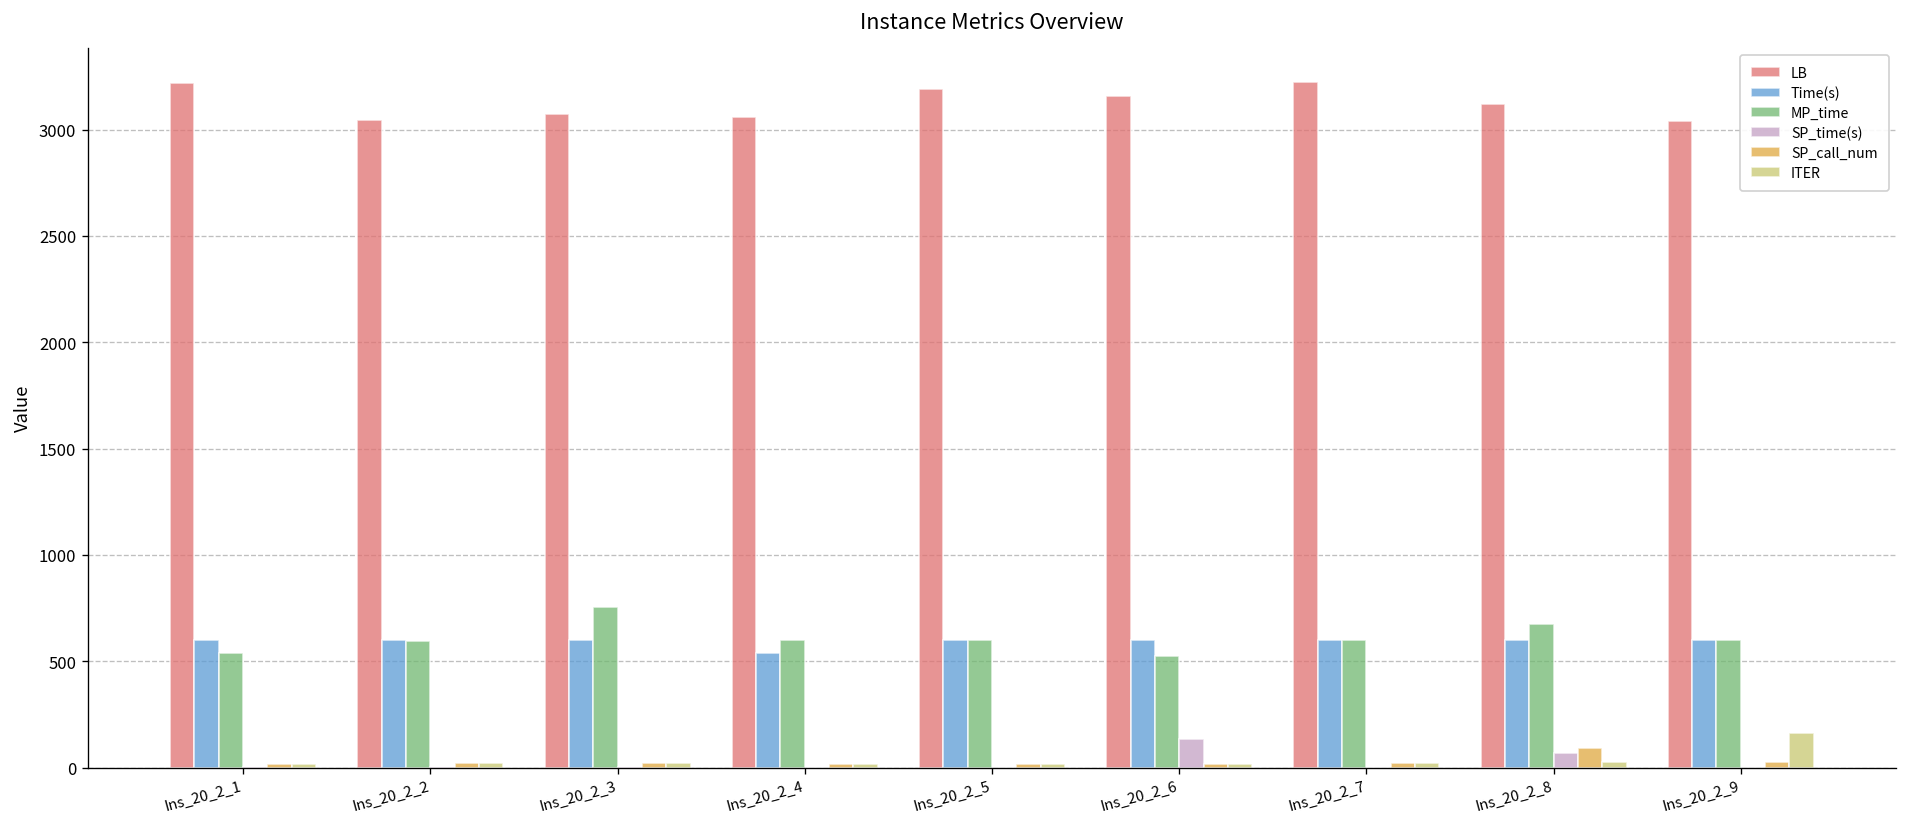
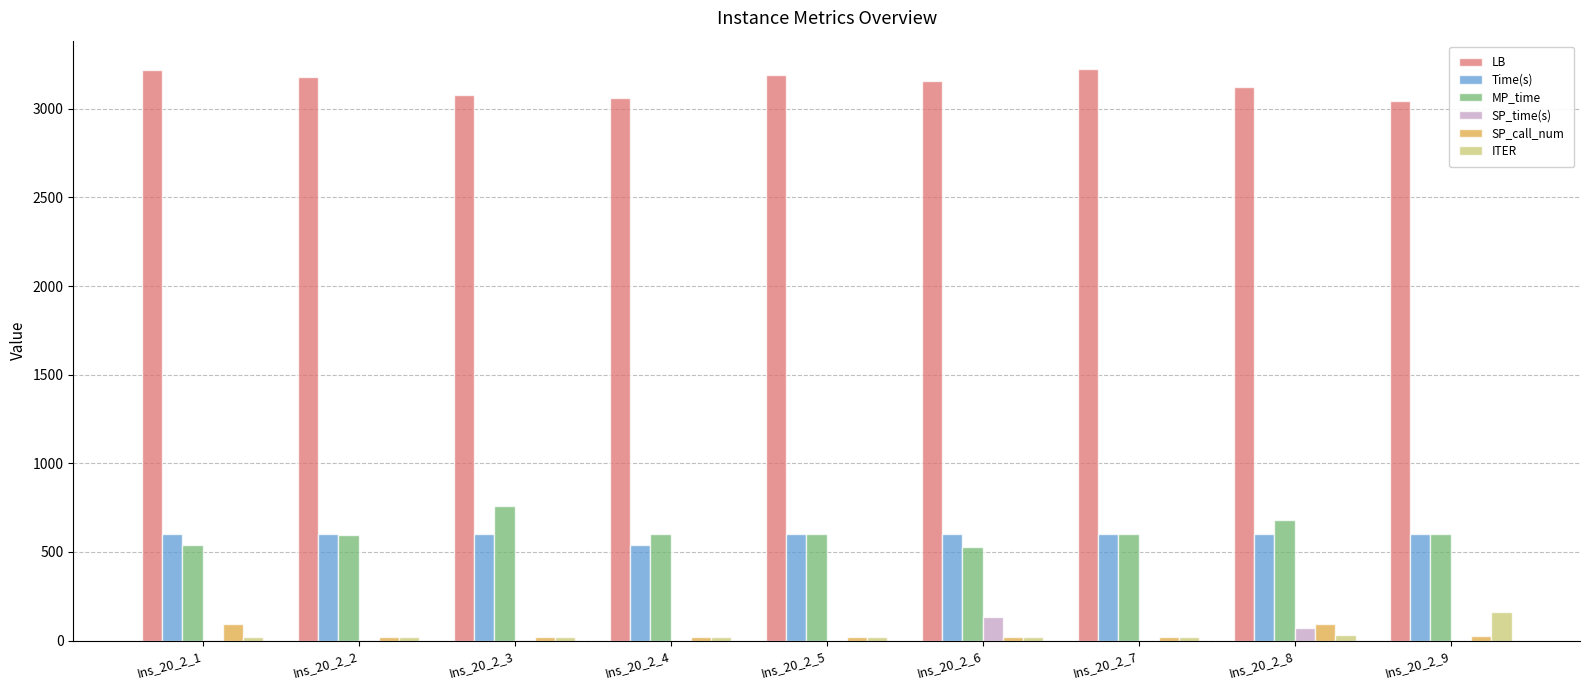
SP_call_num, Ins_20_2_1: 20 -> 90
LB, Ins_20_2_2: 3040 -> 3180
